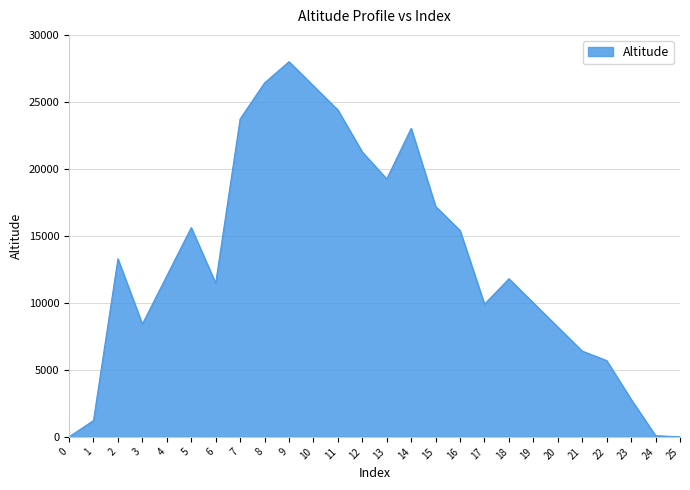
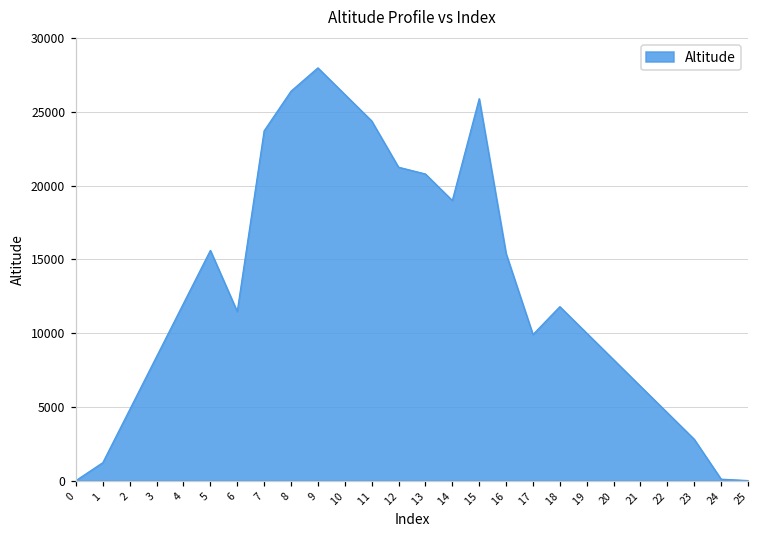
2: 13300 -> 4800
13: 19300 -> 20800
14: 23000 -> 19000
15: 17200 -> 25900
22: 5700 -> 4600
